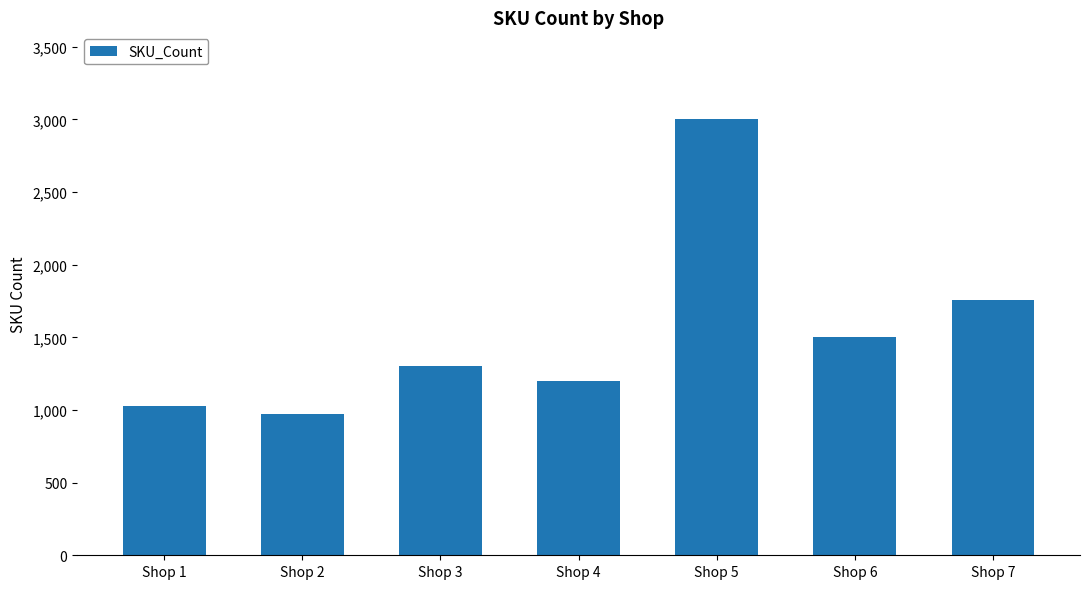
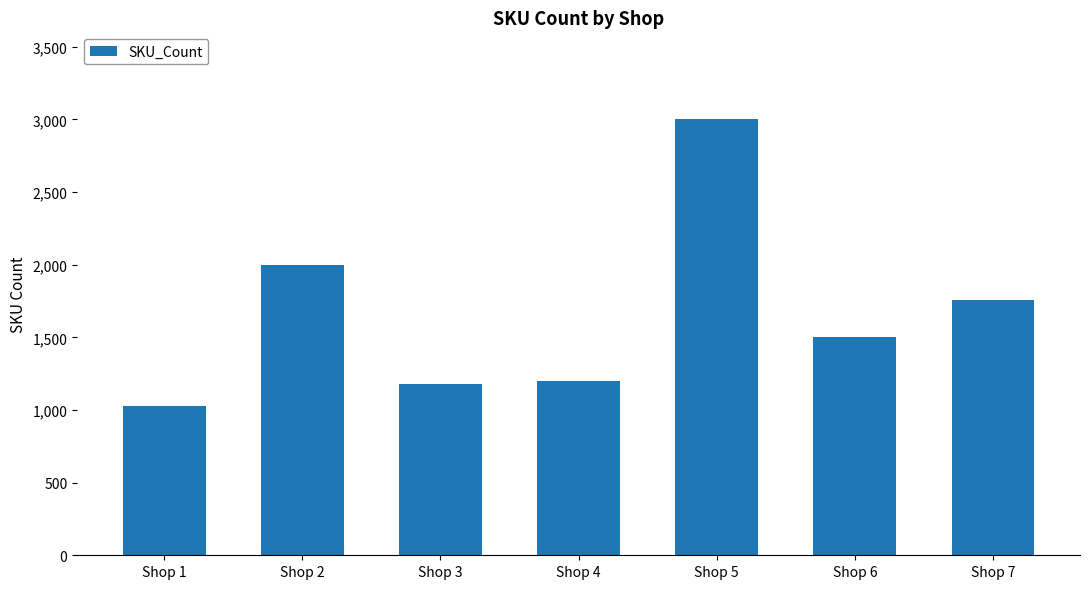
Shop 2: 970 -> 2,000
Shop 3: 1,300 -> 1,180
